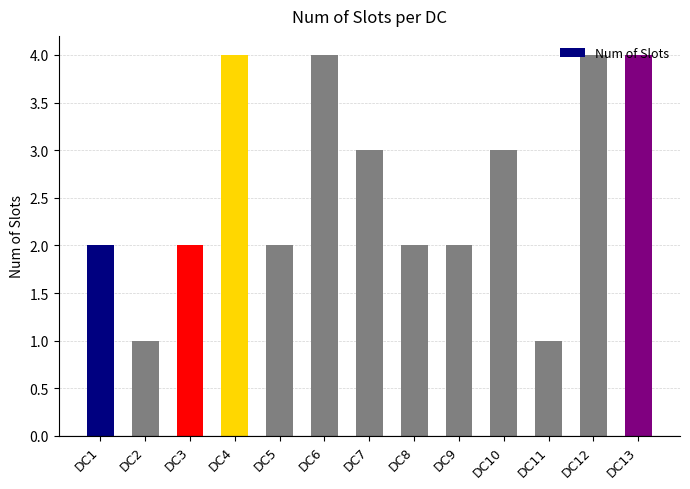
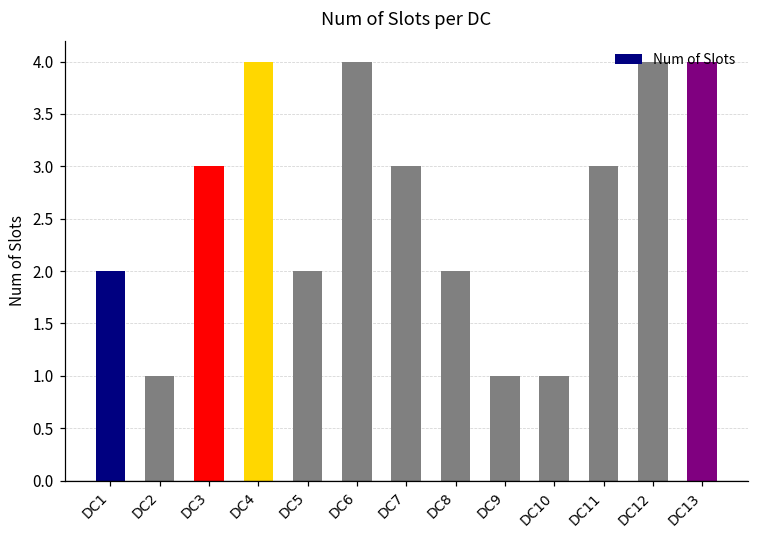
DC3: 2 -> 3
DC9: 2 -> 1
DC10: 3 -> 1
DC11: 1 -> 3
